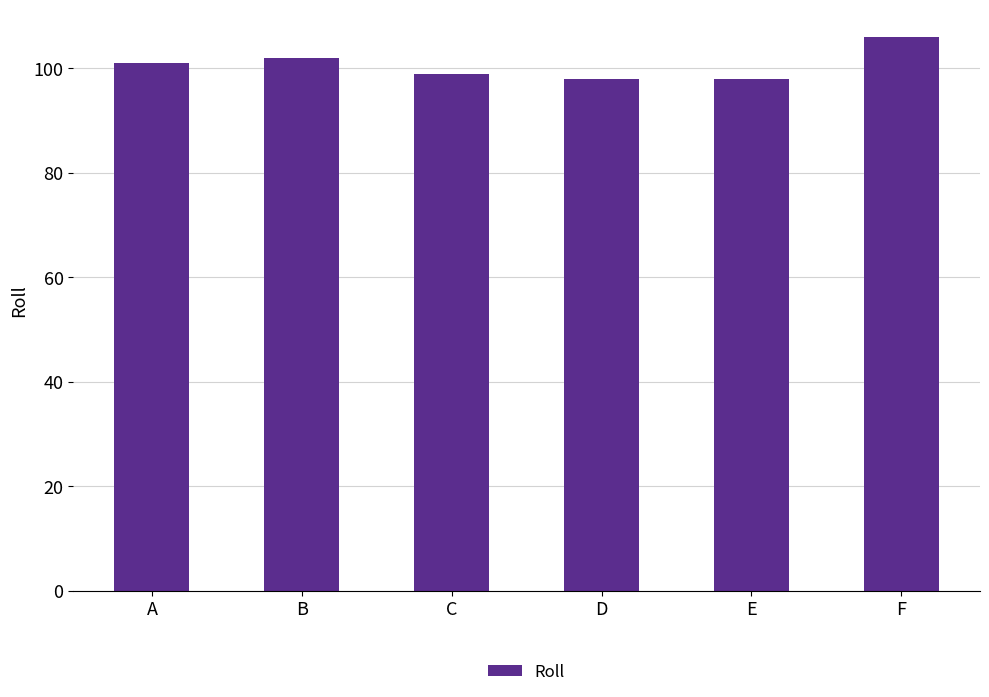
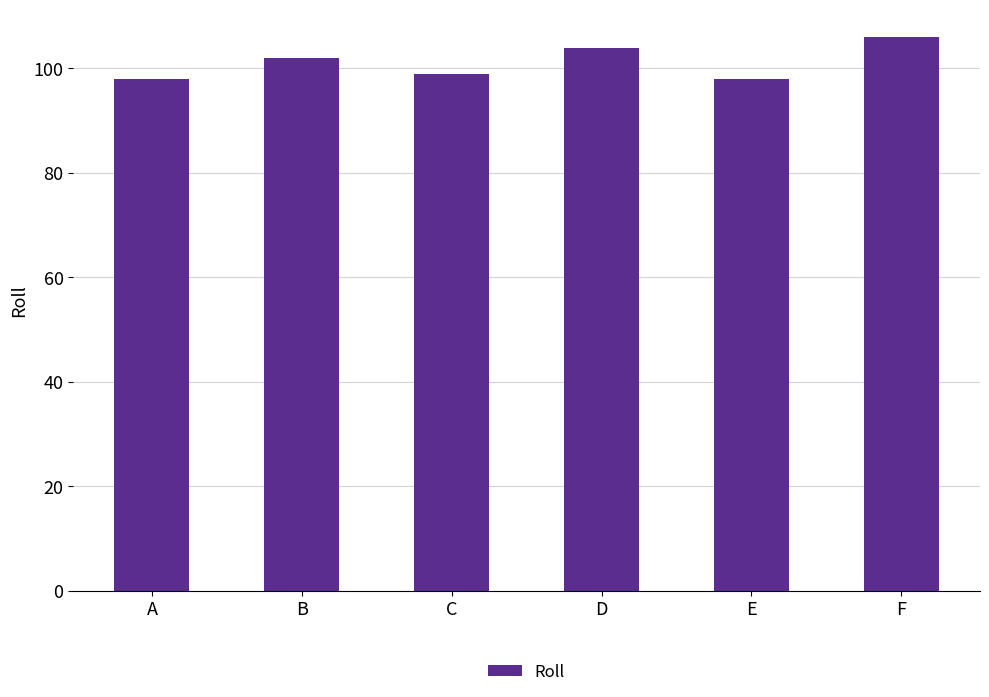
A: 101 -> 98
D: 98 -> 104
